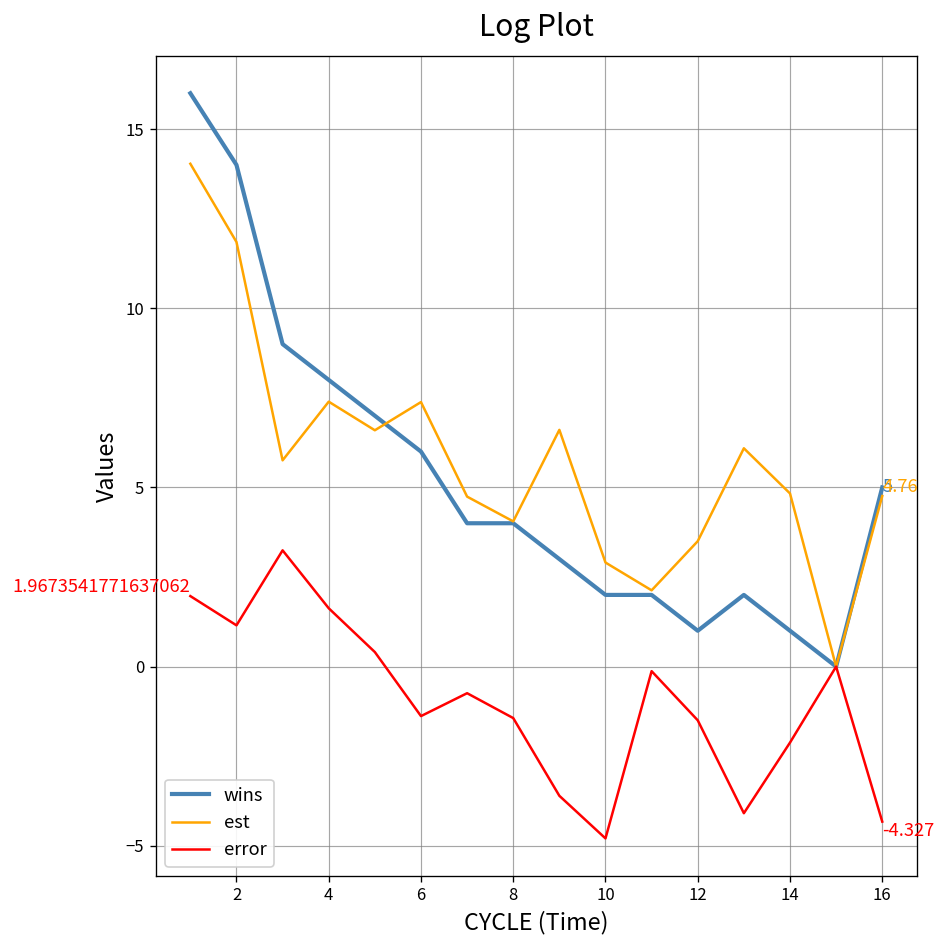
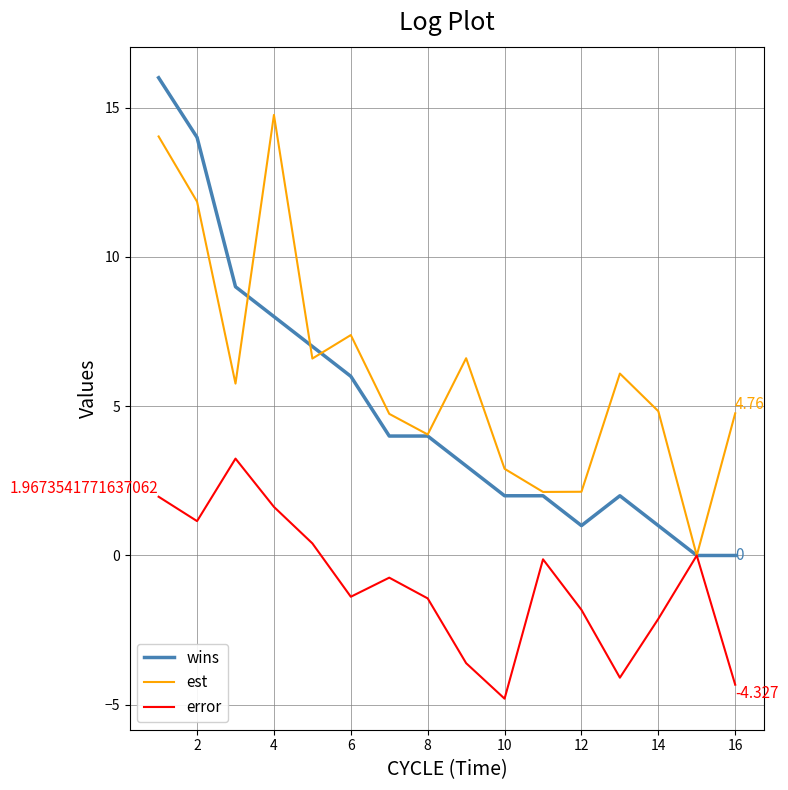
est, 4: 7.4 -> 14.8
est, 12: 3.5 -> 2.1
error, 12: -1.5 -> -1.8
wins, 16: 5 -> 0
